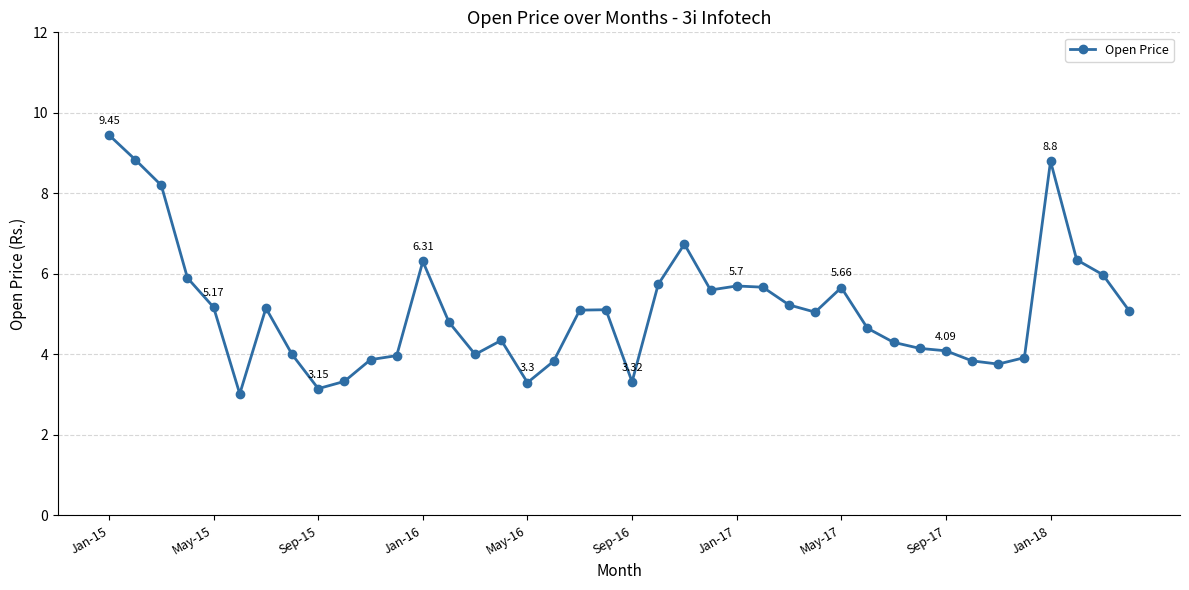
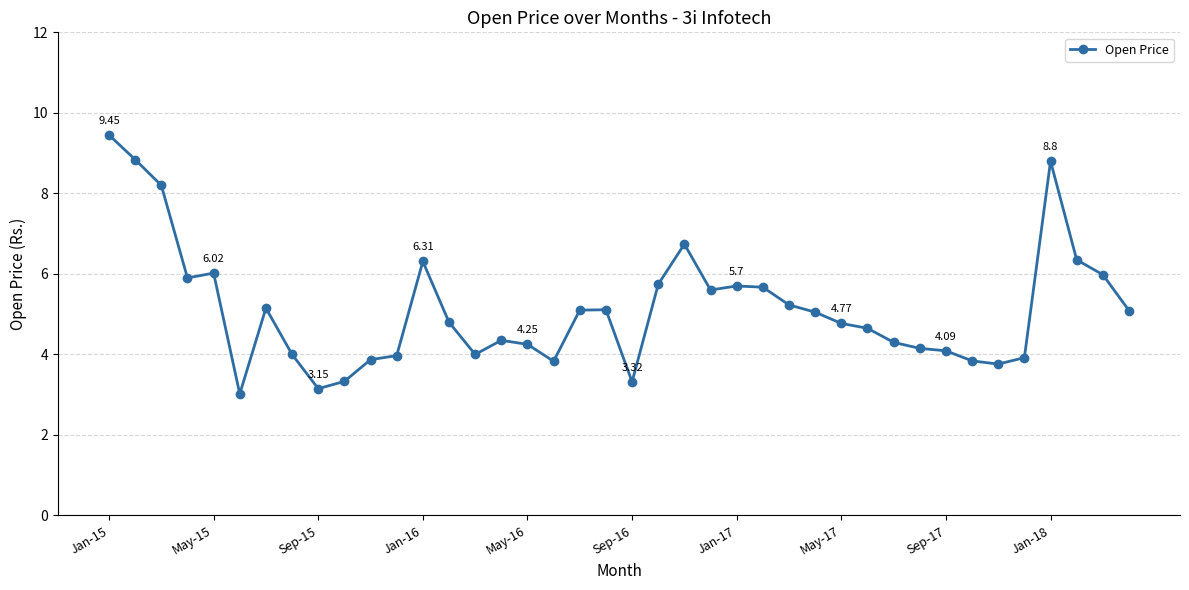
May-15: 5.17 -> 6.02
May-16: 3.3 -> 4.25
May-17: 5.66 -> 4.77
